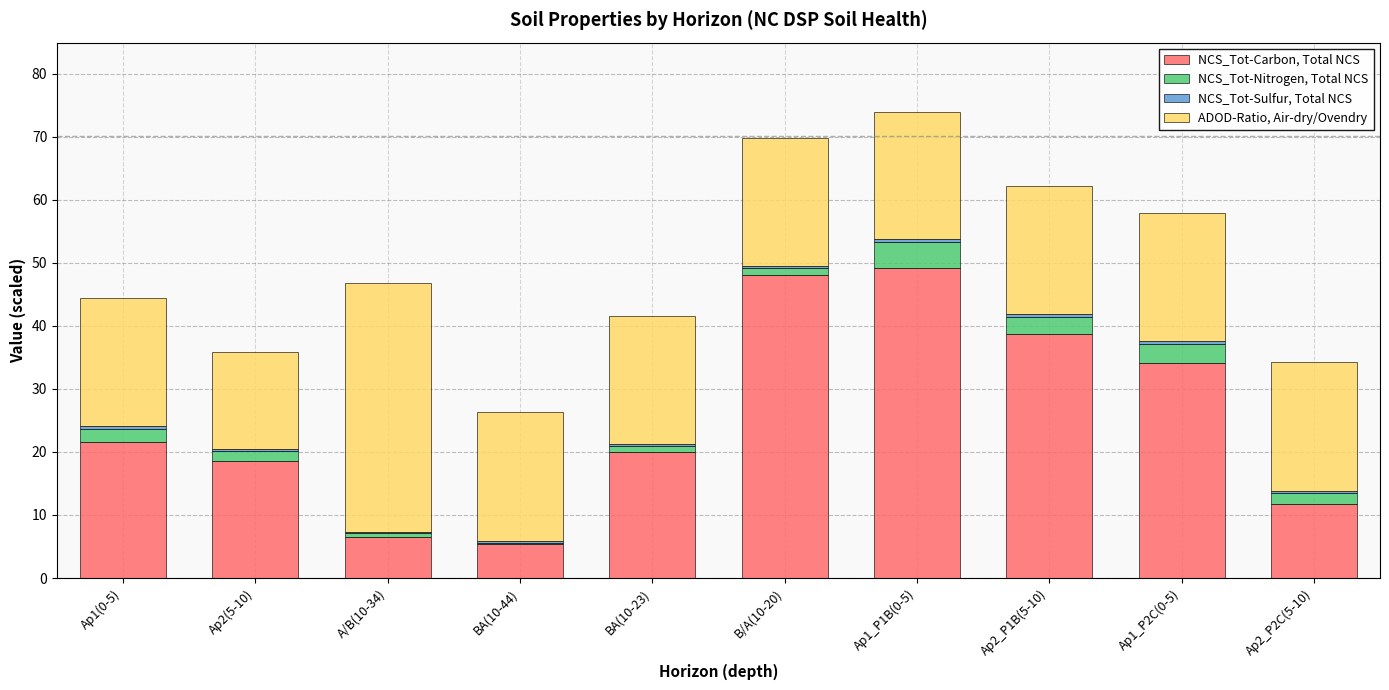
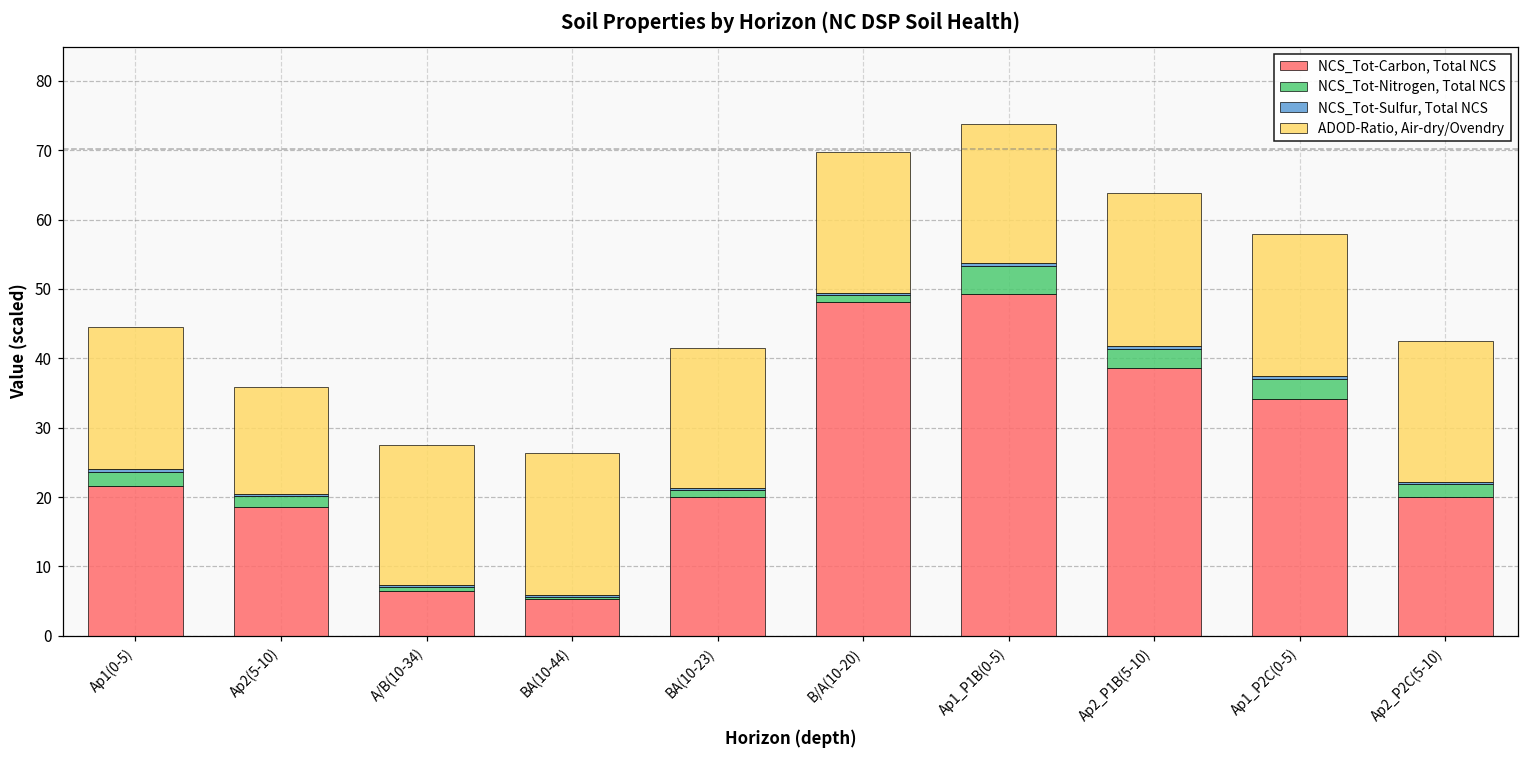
ADOD-Ratio, Air-dry/Ovendry, A/B(10-34): 40 -> 20
ADOD-Ratio, Air-dry/Ovendry, Ap2_P1B(5-10): 20 -> 22
NCS_Tot-Carbon, Total NCS, Ap2_P2C(5-10): 12 -> 20
